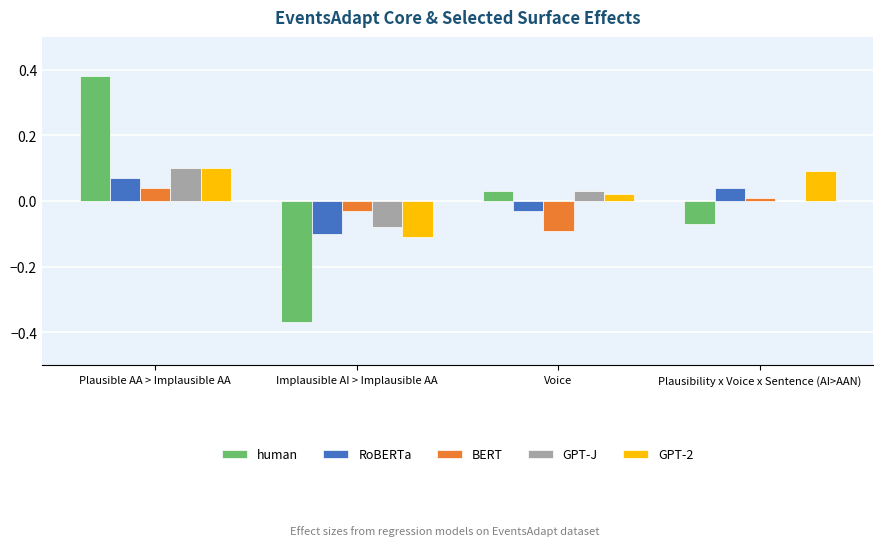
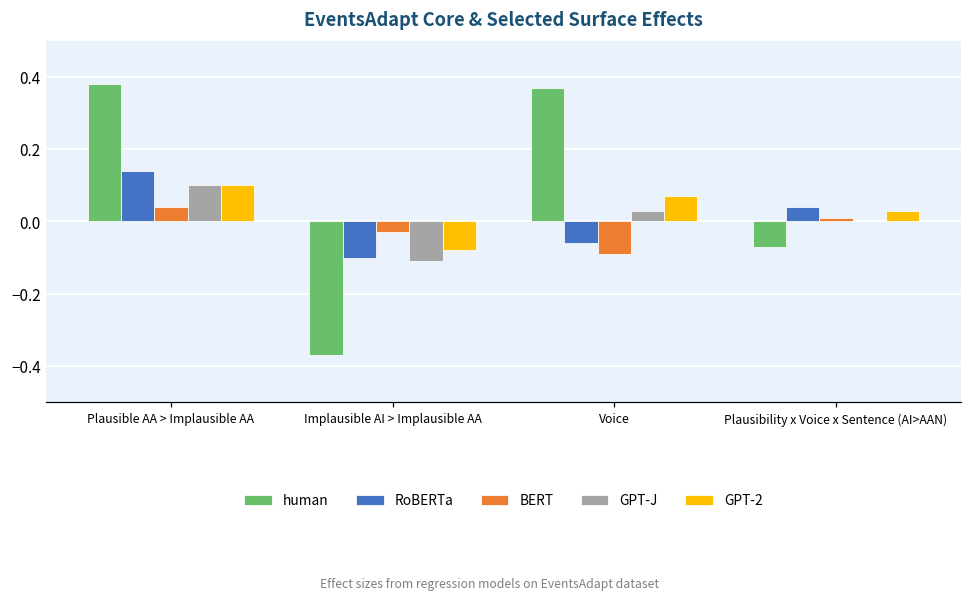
RoBERTa, Plausible AA > Implausible AA: 0.07 -> 0.14
GPT-J, Implausible AI > Implausible AA: -0.08 -> -0.11
GPT-2, Implausible AI > Implausible AA: -0.11 -> -0.08
human, Voice: 0.03 -> 0.37
RoBERTa, Voice: -0.03 -> -0.06
GPT-2, Voice: 0.02 -> 0.07
GPT-2, Plausibility x Voice x Sentence (AI>AAN): 0.09 -> 0.03
